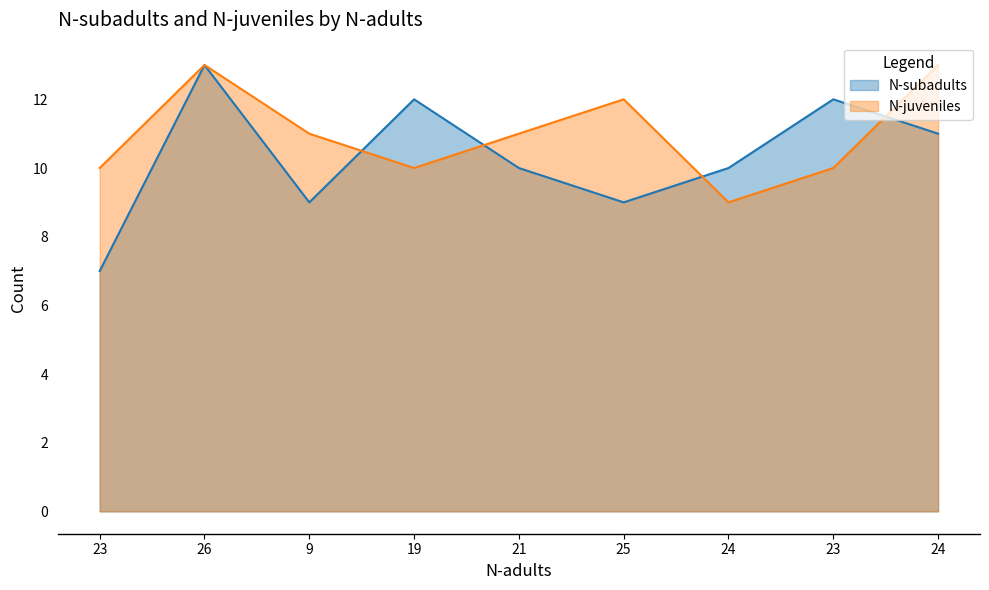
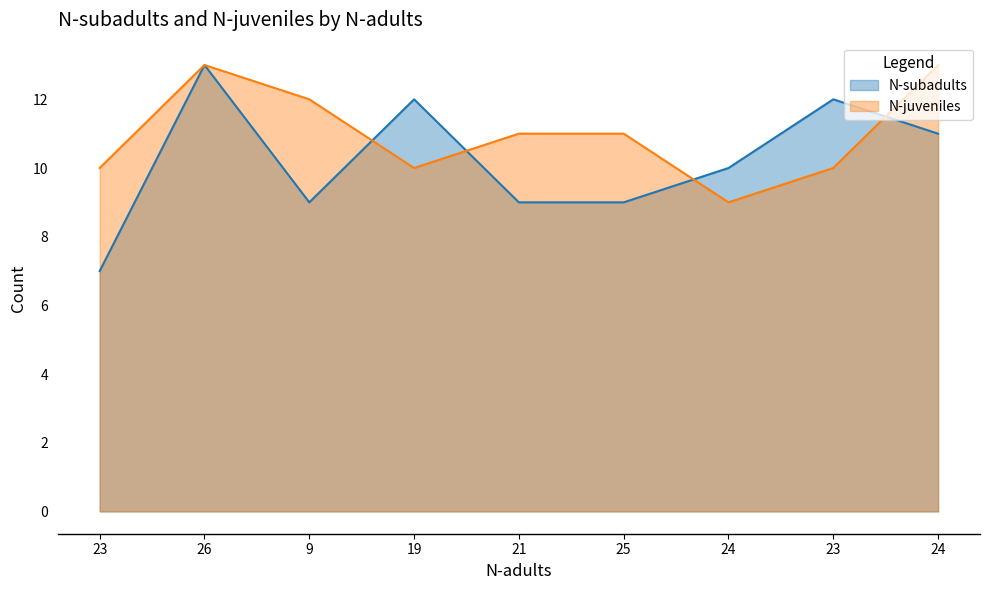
N-juveniles, 9: 11 -> 12
N-subadults, 21: 10 -> 9
N-juveniles, 25: 12 -> 11
